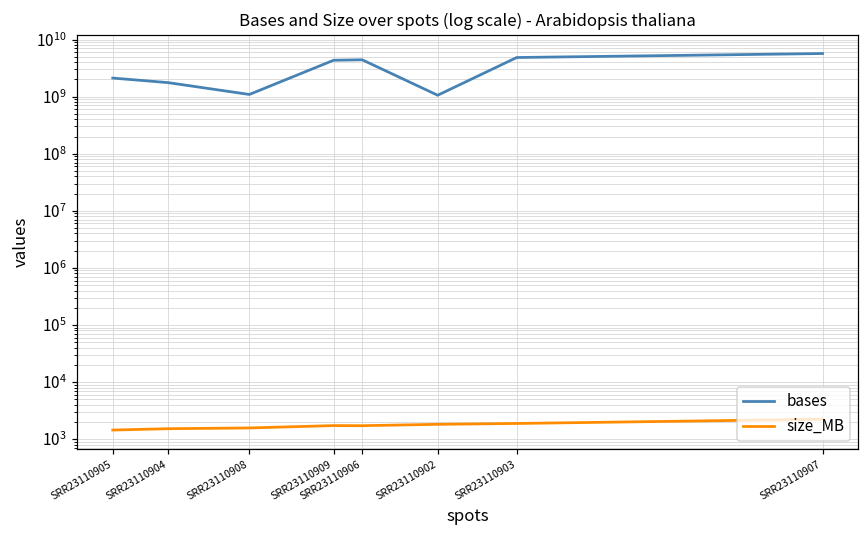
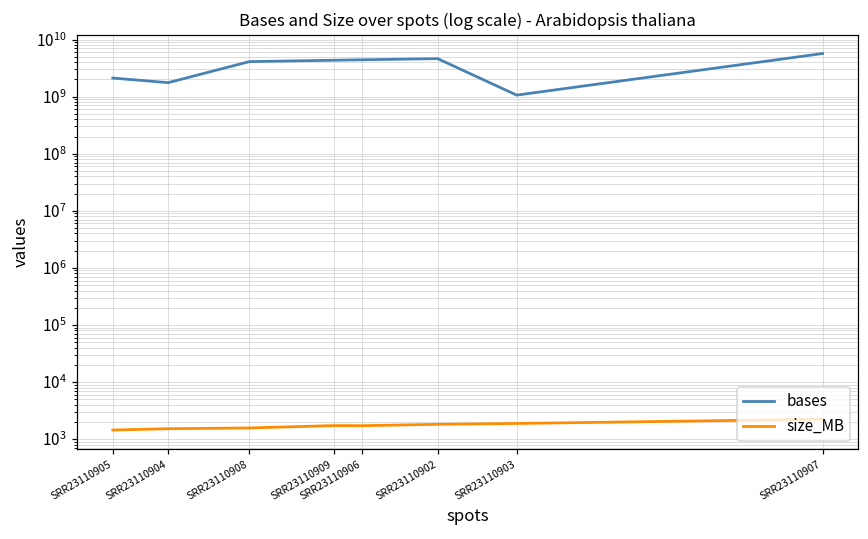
bases, SRR23110908: 1100000000 -> 4000000000
bases, SRR23110902: 1100000000 -> 5000000000
bases, SRR23110903: 5000000000 -> 1100000000
